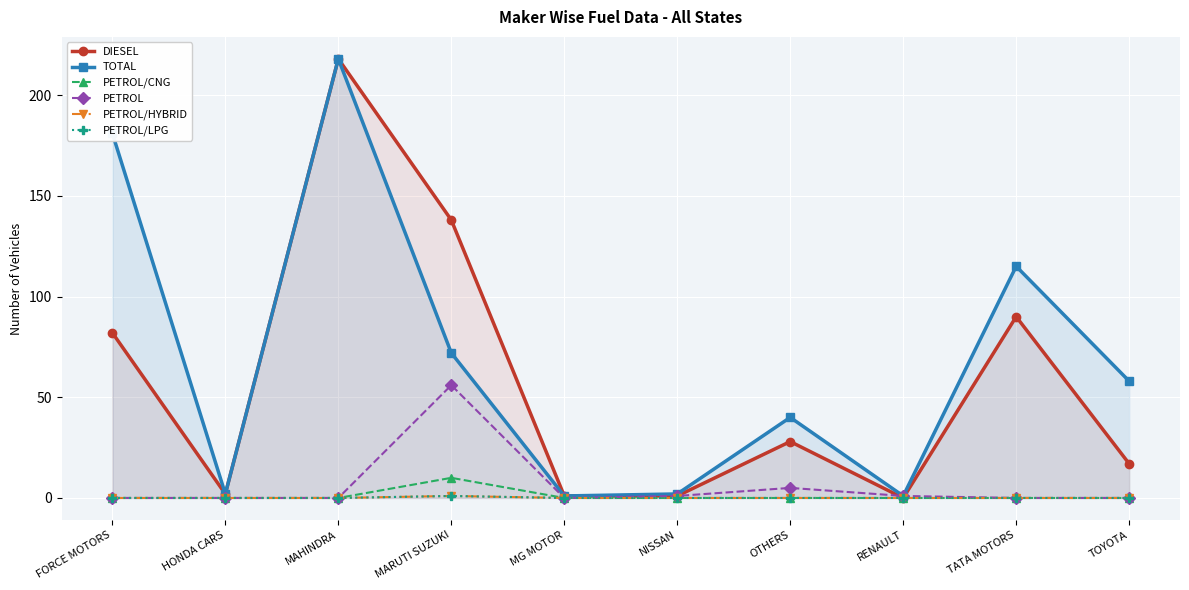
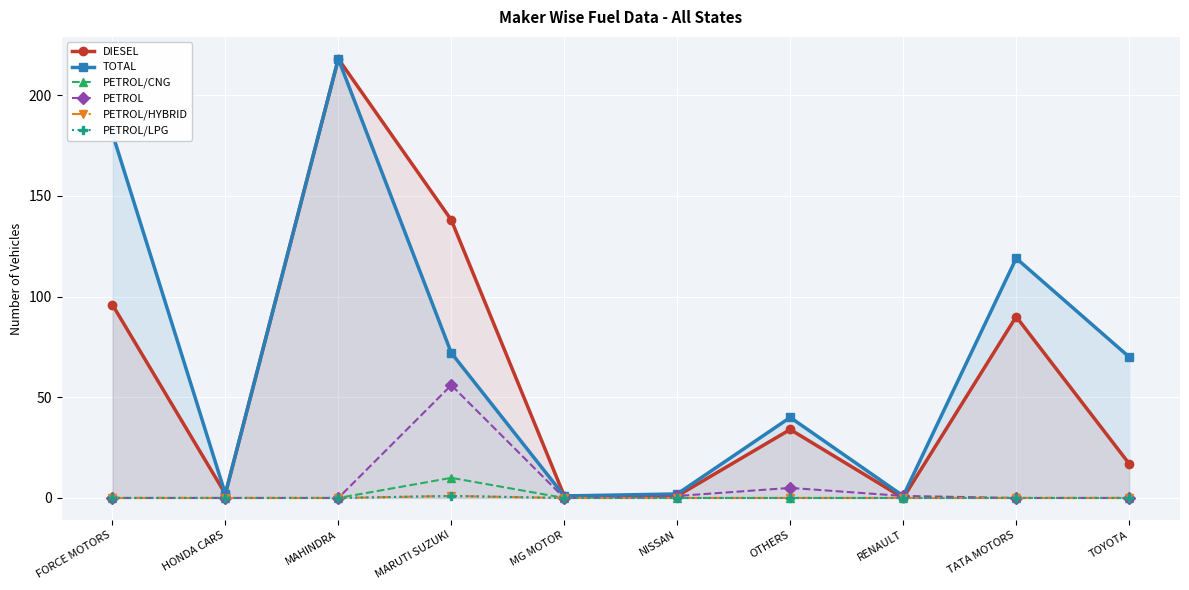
DIESEL, FORCE MOTORS: 82 -> 96
DIESEL, OTHERS: 28 -> 34
TOTAL, TATA MOTORS: 115 -> 119
TOTAL, TOYOTA: 58 -> 70
